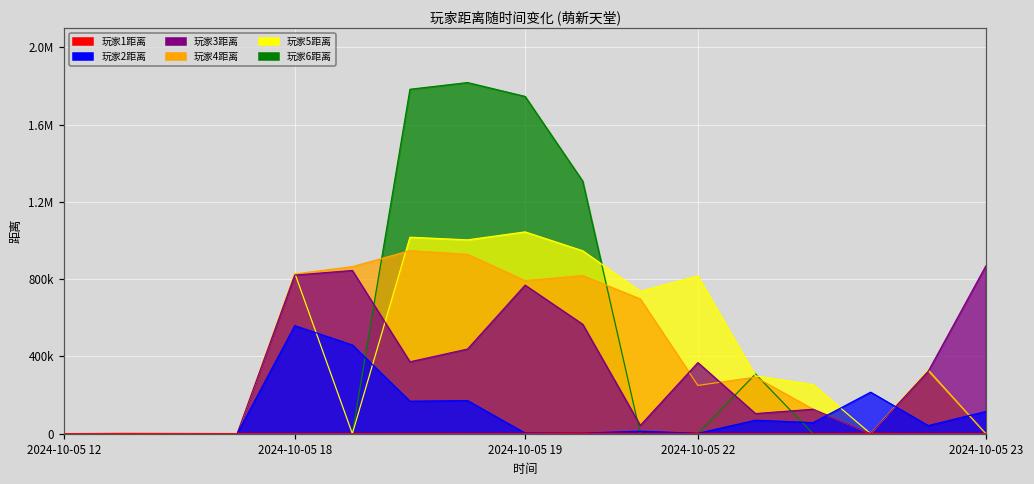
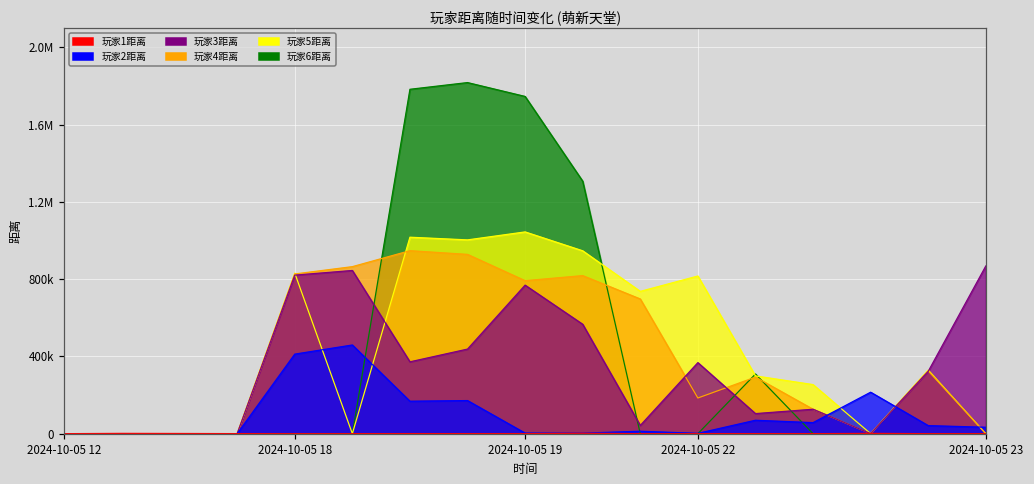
玩家2距离, 2024-10-05 18: 560000 -> 410000
玩家4距离, 2024-10-05 22: 250000 -> 180000
玩家2距离, 2024-10-05 23: 110000 -> 30000
